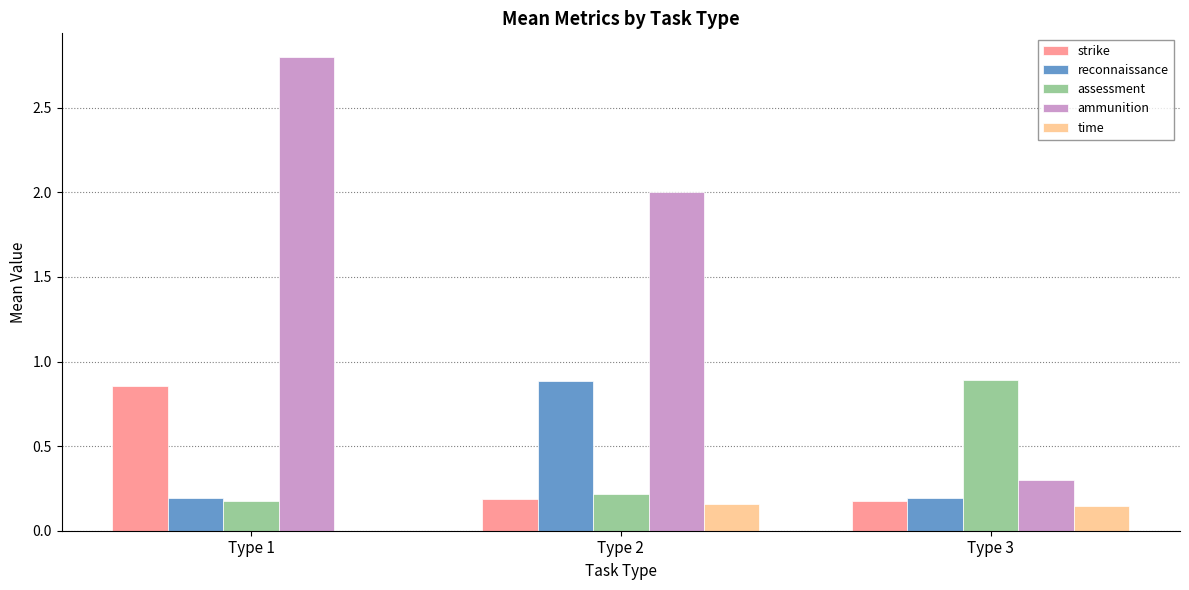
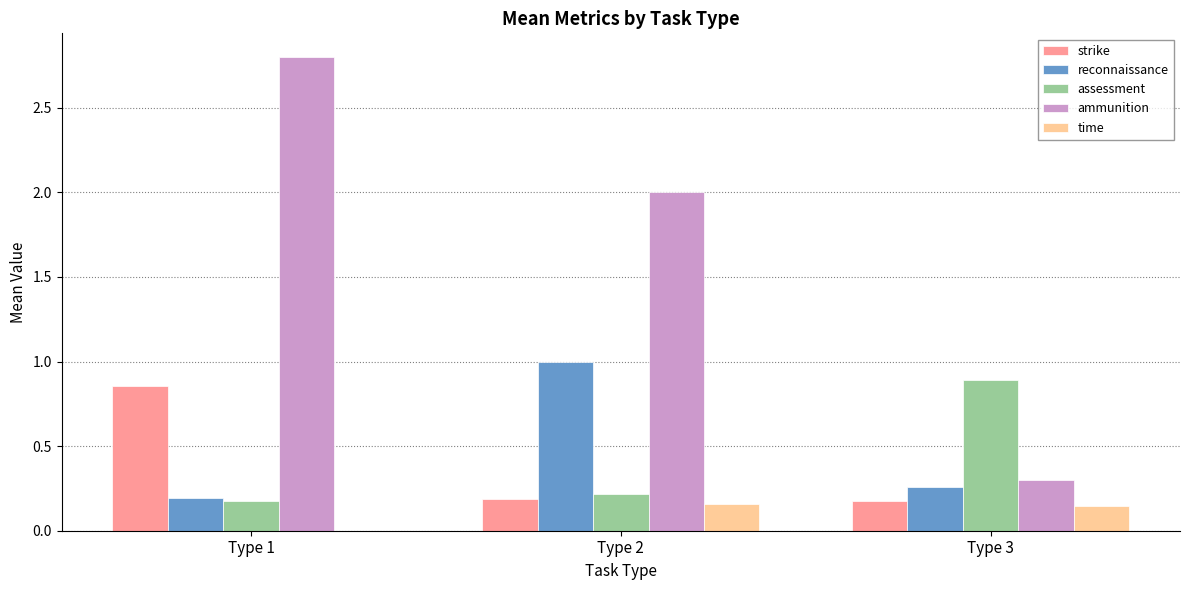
reconnaissance, Type 2: 0.89 -> 1.00
reconnaissance, Type 3: 0.20 -> 0.26
